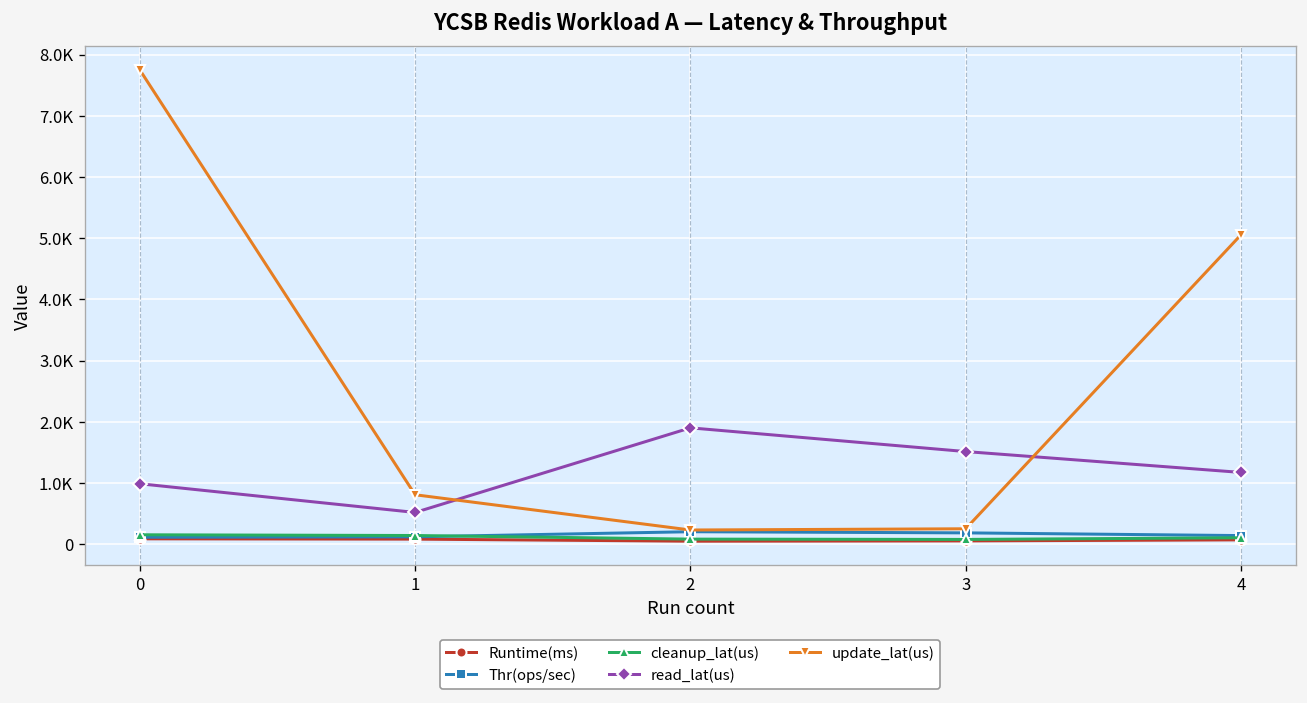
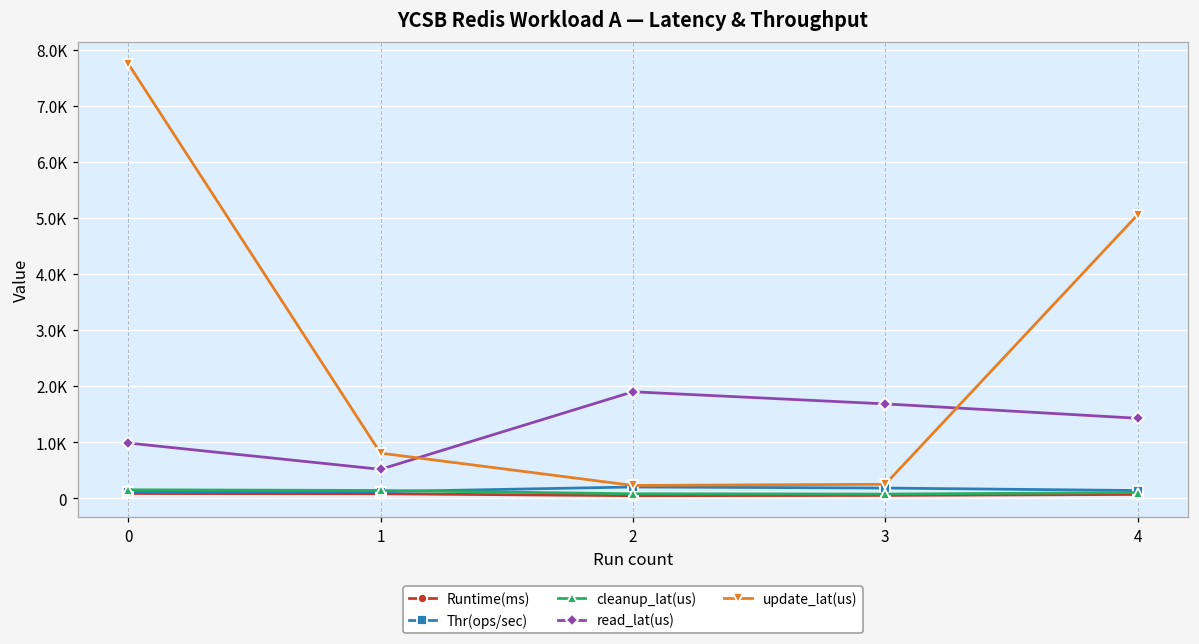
read_lat(us), 3: 1500 -> 1700
read_lat(us), 4: 1200 -> 1400
